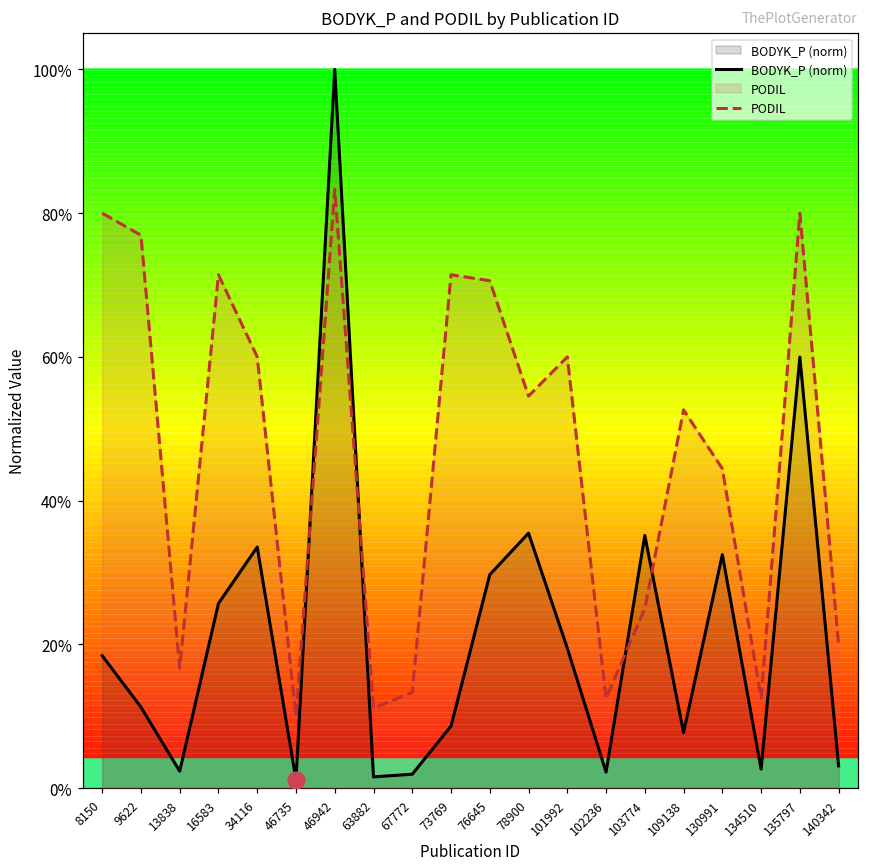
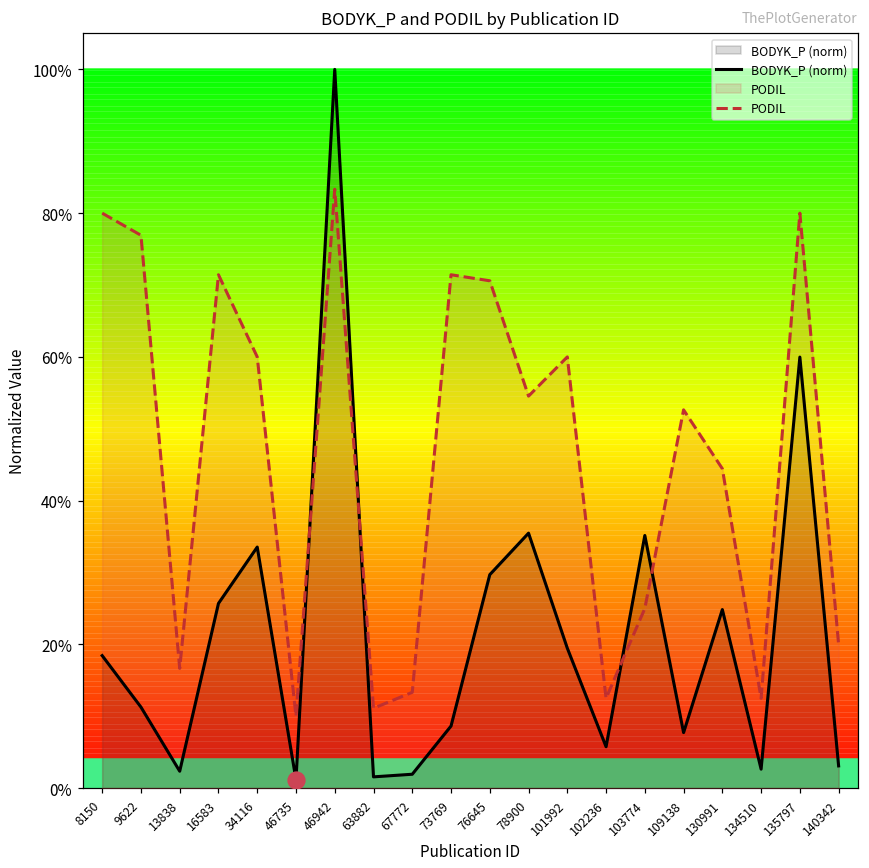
BODYK_P (norm), 102236: 2% -> 6%
BODYK_P (norm), 130991: 32% -> 25%
